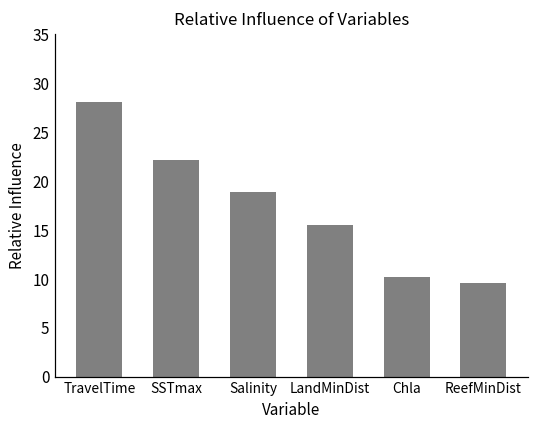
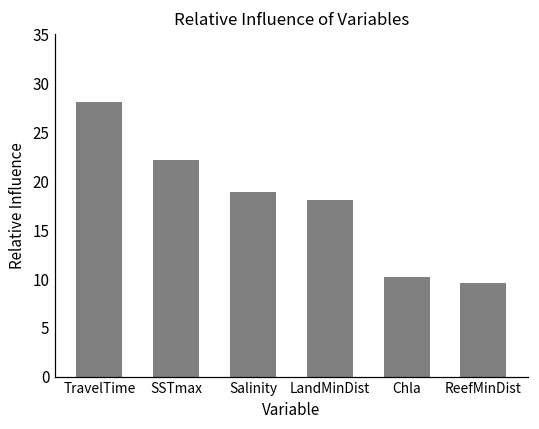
LandMinDist: 16 -> 18
